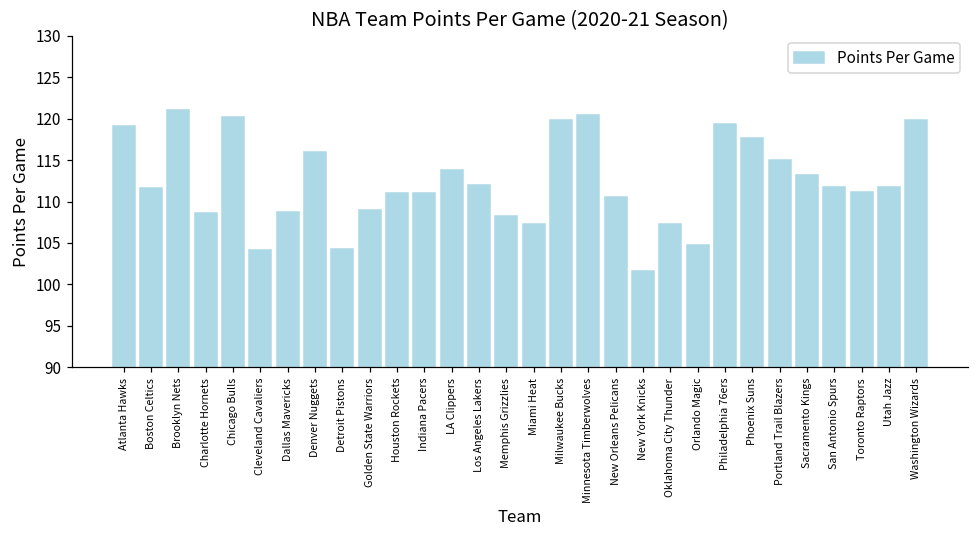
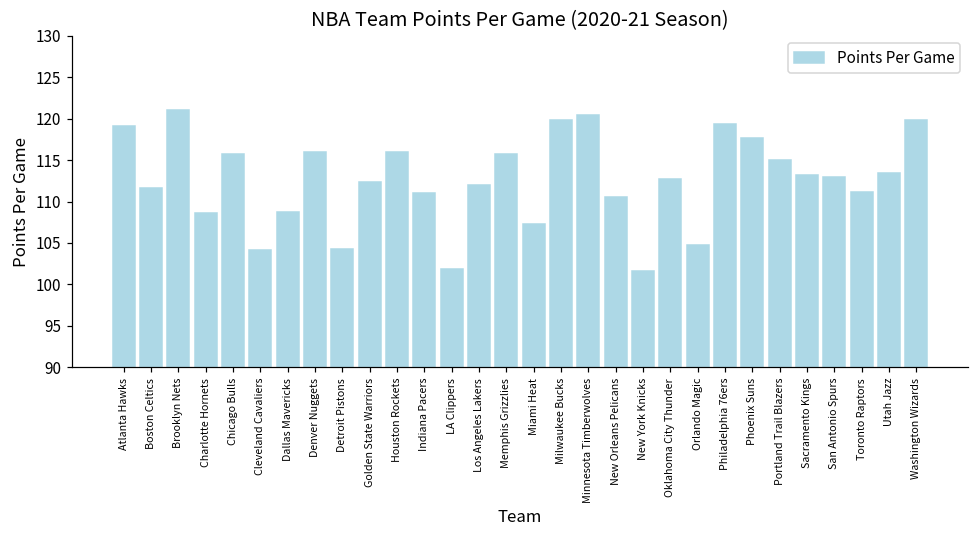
Chicago Bulls: 120 -> 116
Golden State Warriors: 109 -> 112
Houston Rockets: 111 -> 116
LA Clippers: 114 -> 102
Memphis Grizzlies: 108 -> 116
Oklahoma City Thunder: 107 -> 113
San Antonio Spurs: 112 -> 113
Utah Jazz: 112 -> 113
